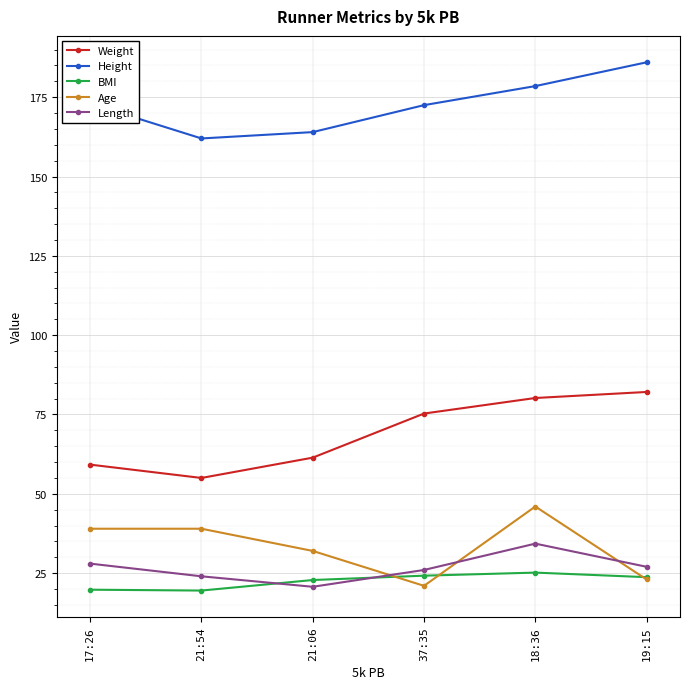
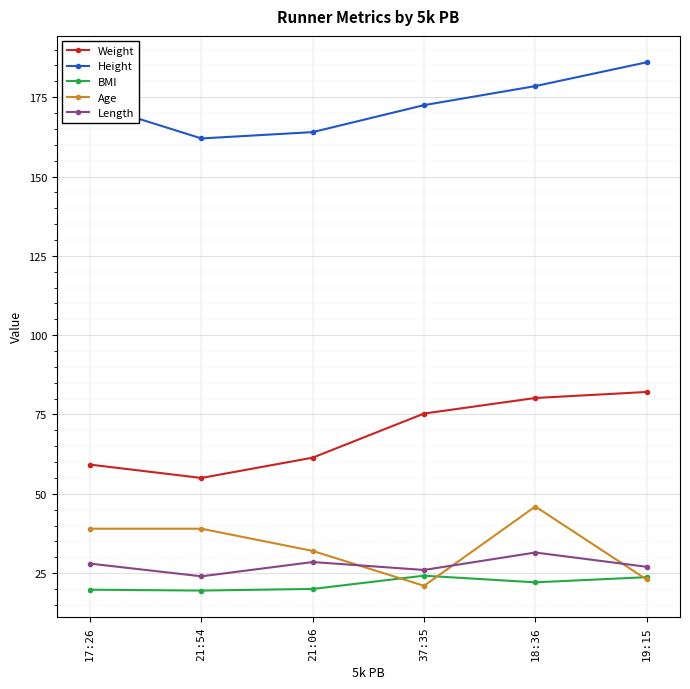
BMI, 21:06: 23 -> 20
Length, 21:06: 21 -> 29
BMI, 18:36: 25 -> 22
Length, 18:36: 34 -> 32
